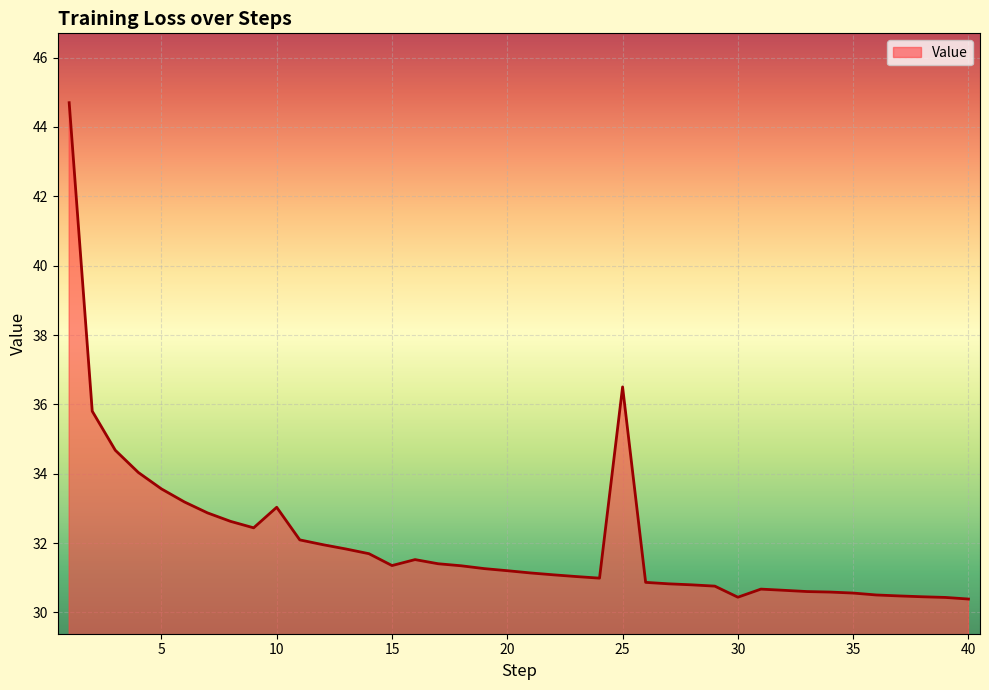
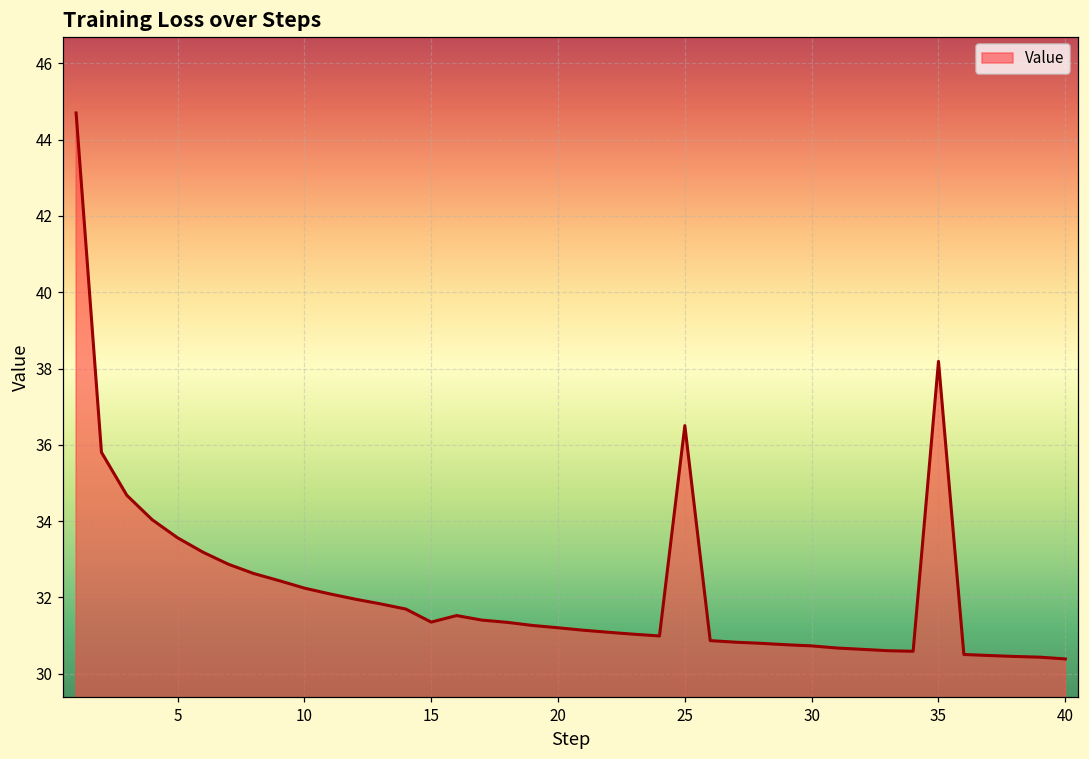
10: 33.0 -> 32.2
30: 30.4 -> 30.7
35: 30.6 -> 38.2
